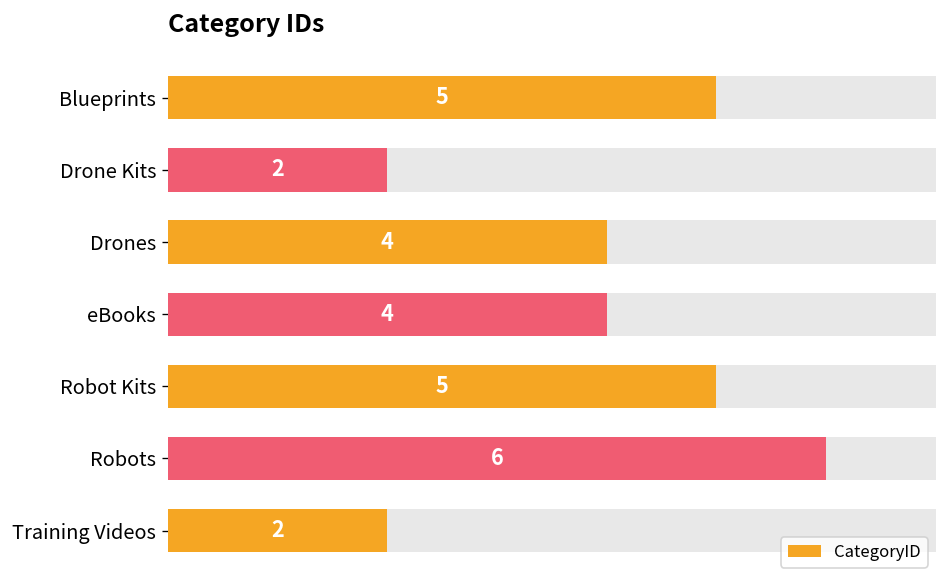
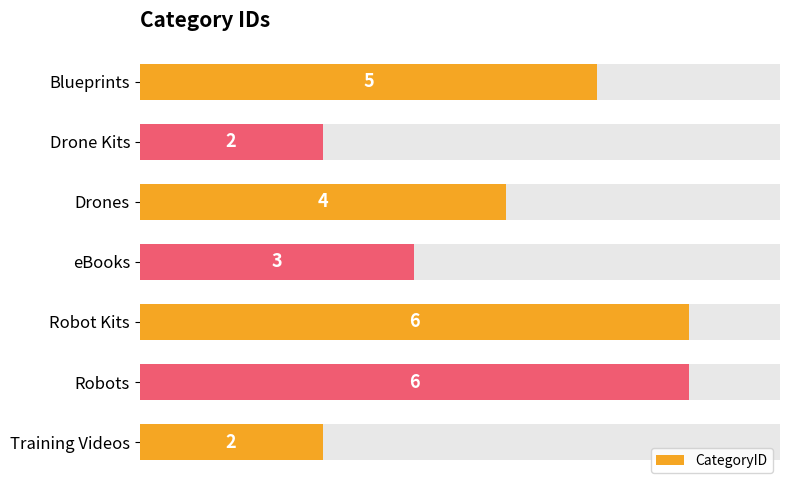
CategoryID, eBooks: 4 -> 3
CategoryID, Robot Kits: 5 -> 6
